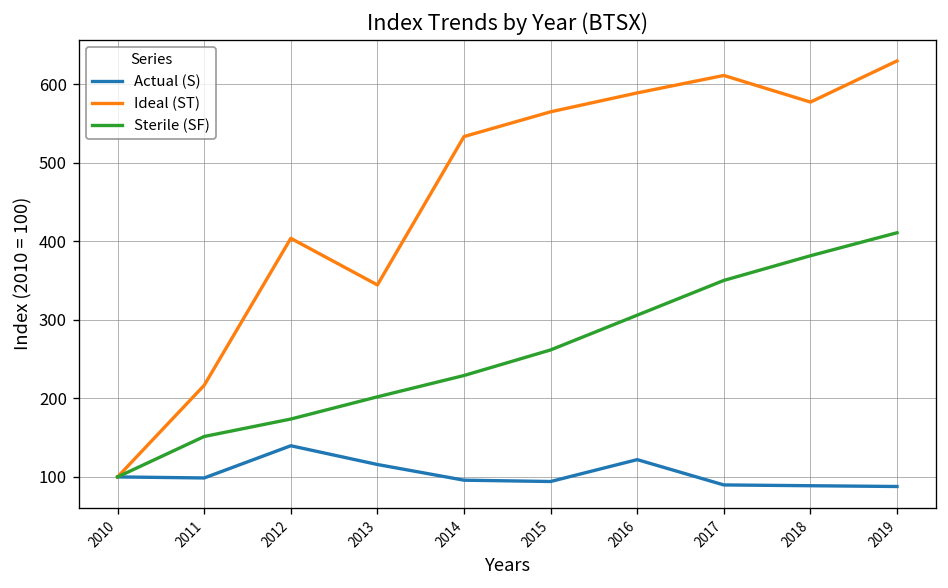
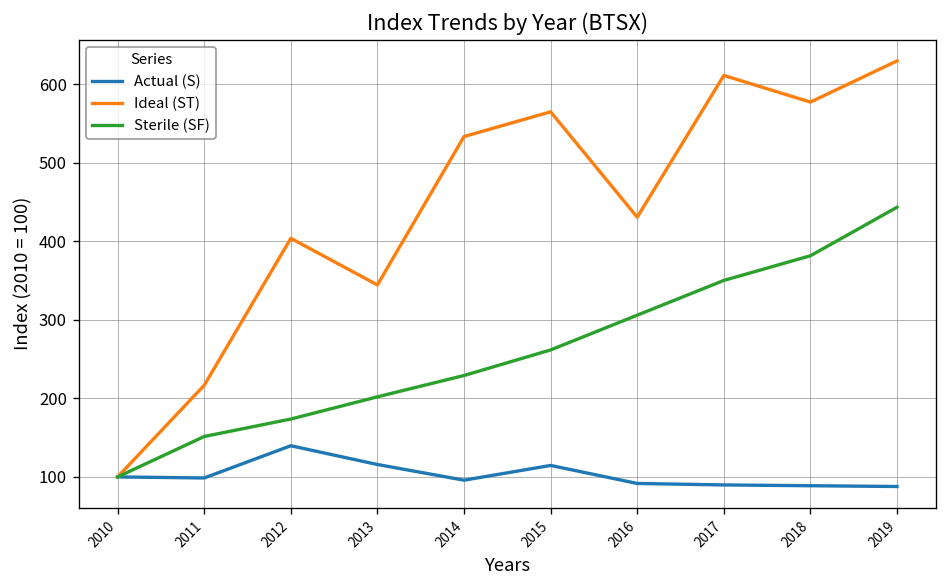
Actual (S), 2015: 90 -> 110
Actual (S), 2016: 120 -> 90
Ideal (ST), 2016: 590 -> 430
Sterile (SF), 2019: 410 -> 440
